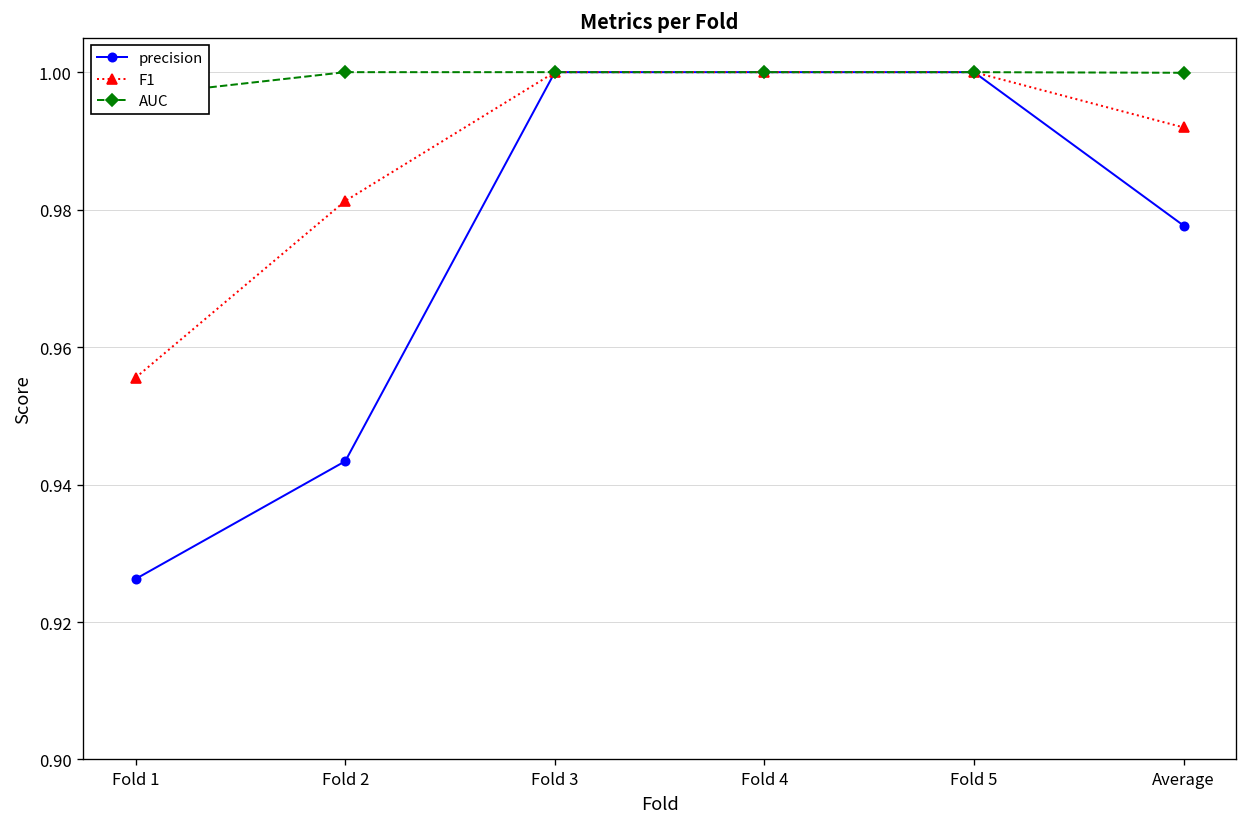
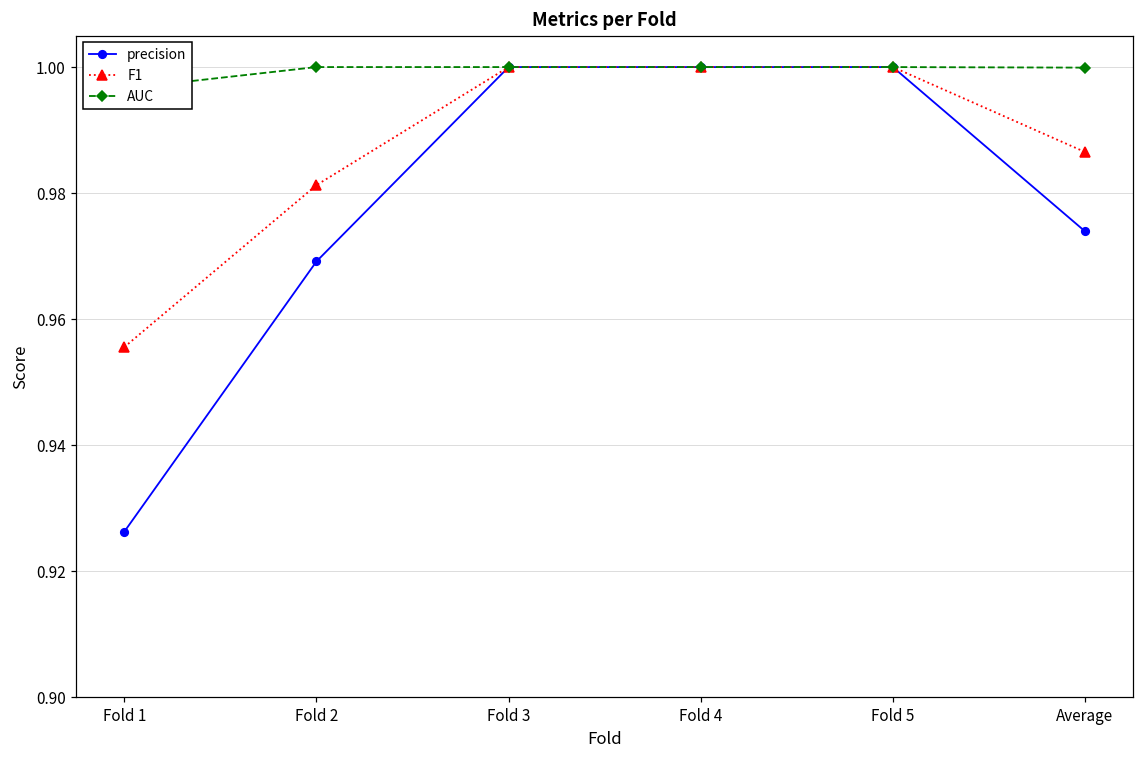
precision, Fold 2: 0.943 -> 0.969
precision, Average: 0.978 -> 0.974
F1, Average: 0.992 -> 0.987
